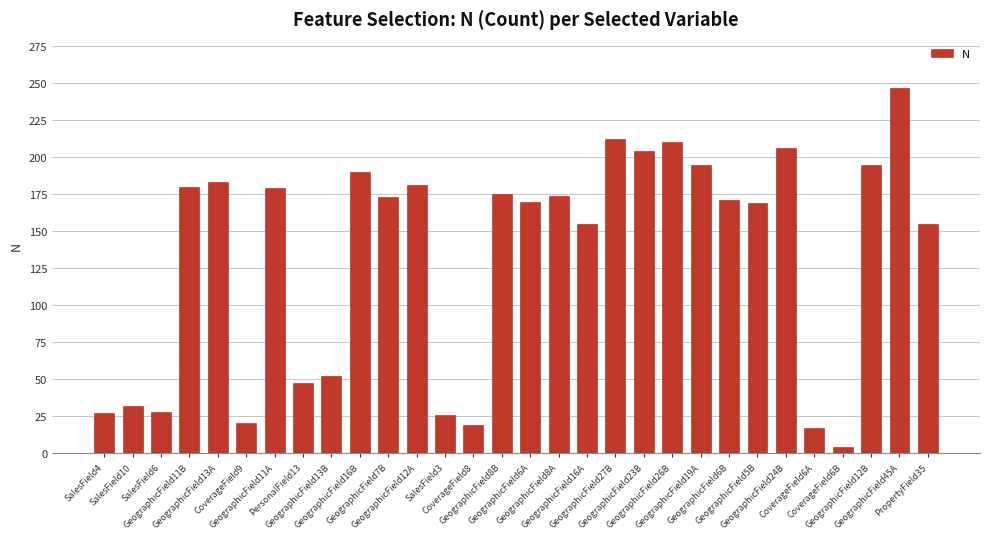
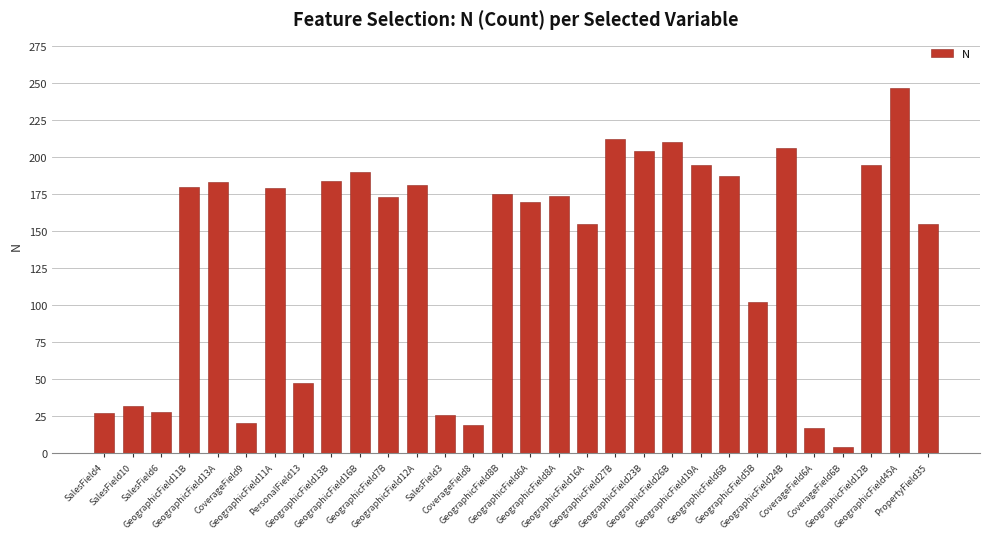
GeographicField13B: 52 -> 184
GeographicField6B: 171 -> 187
GeographicField5B: 169 -> 102
